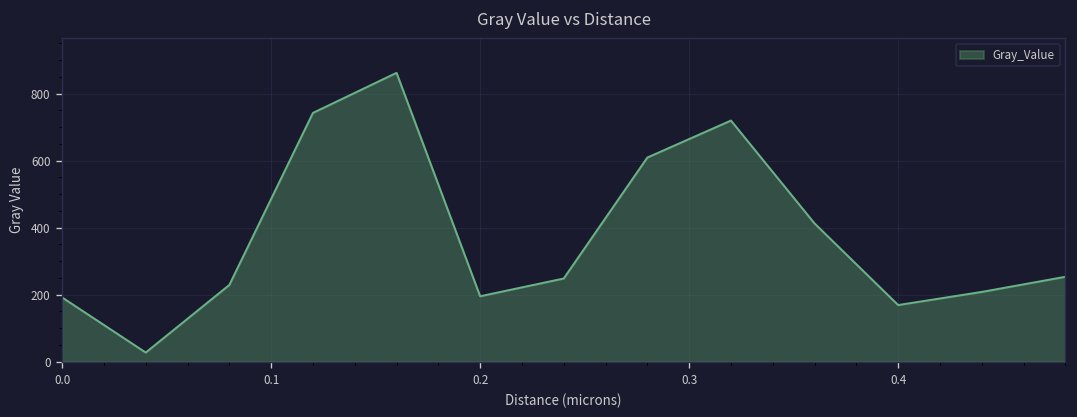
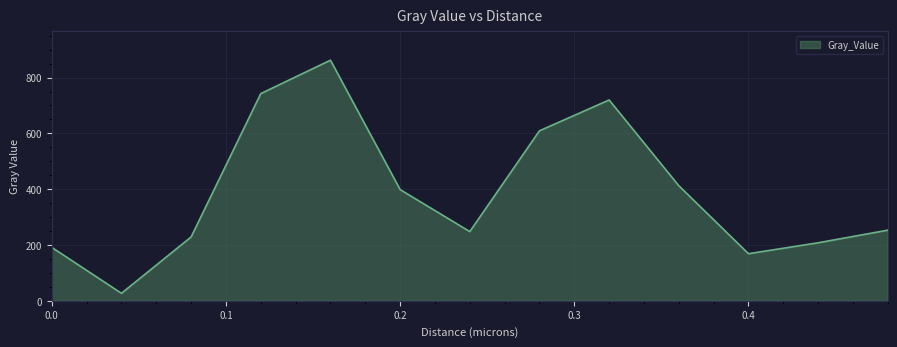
0.2: 190 -> 400
